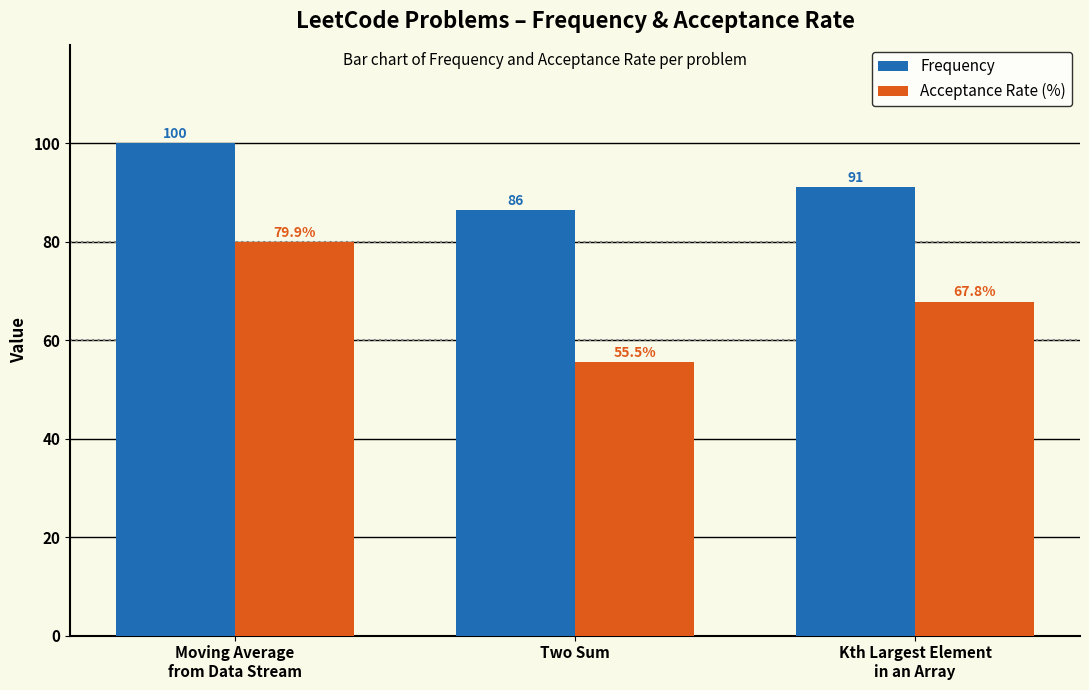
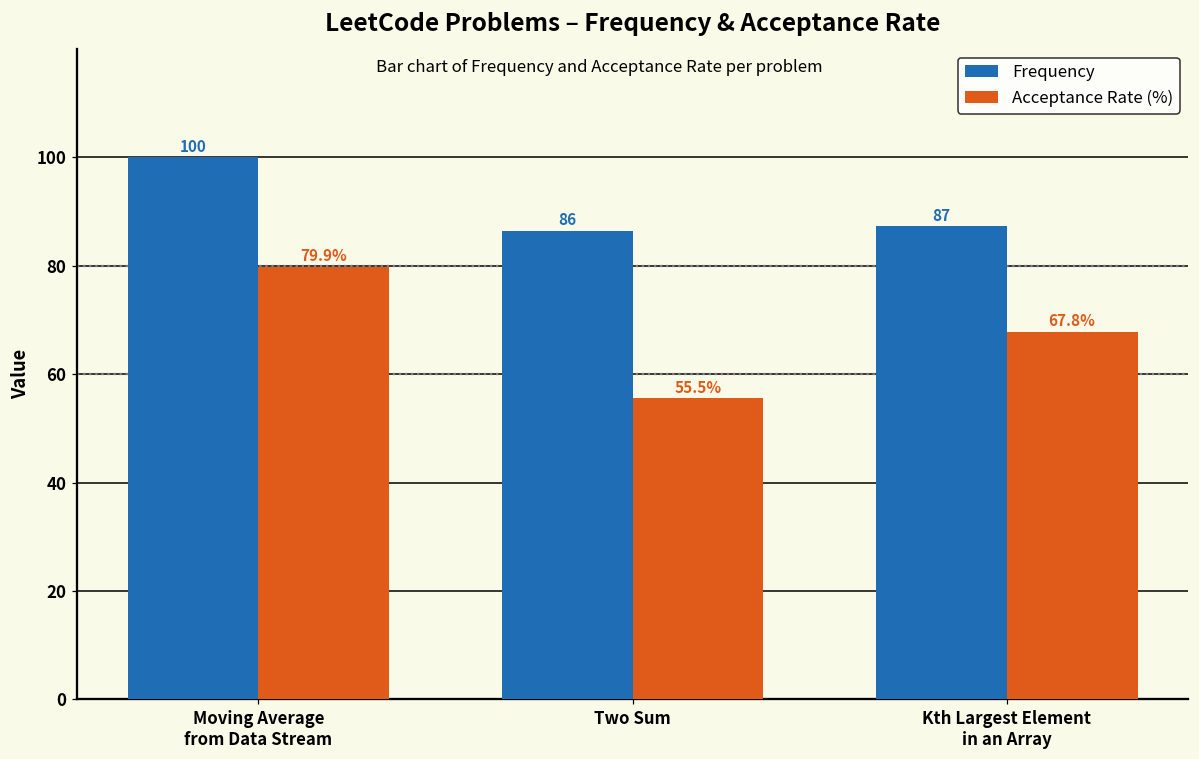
Frequency, Kth Largest Element in an Array: 91 -> 87
